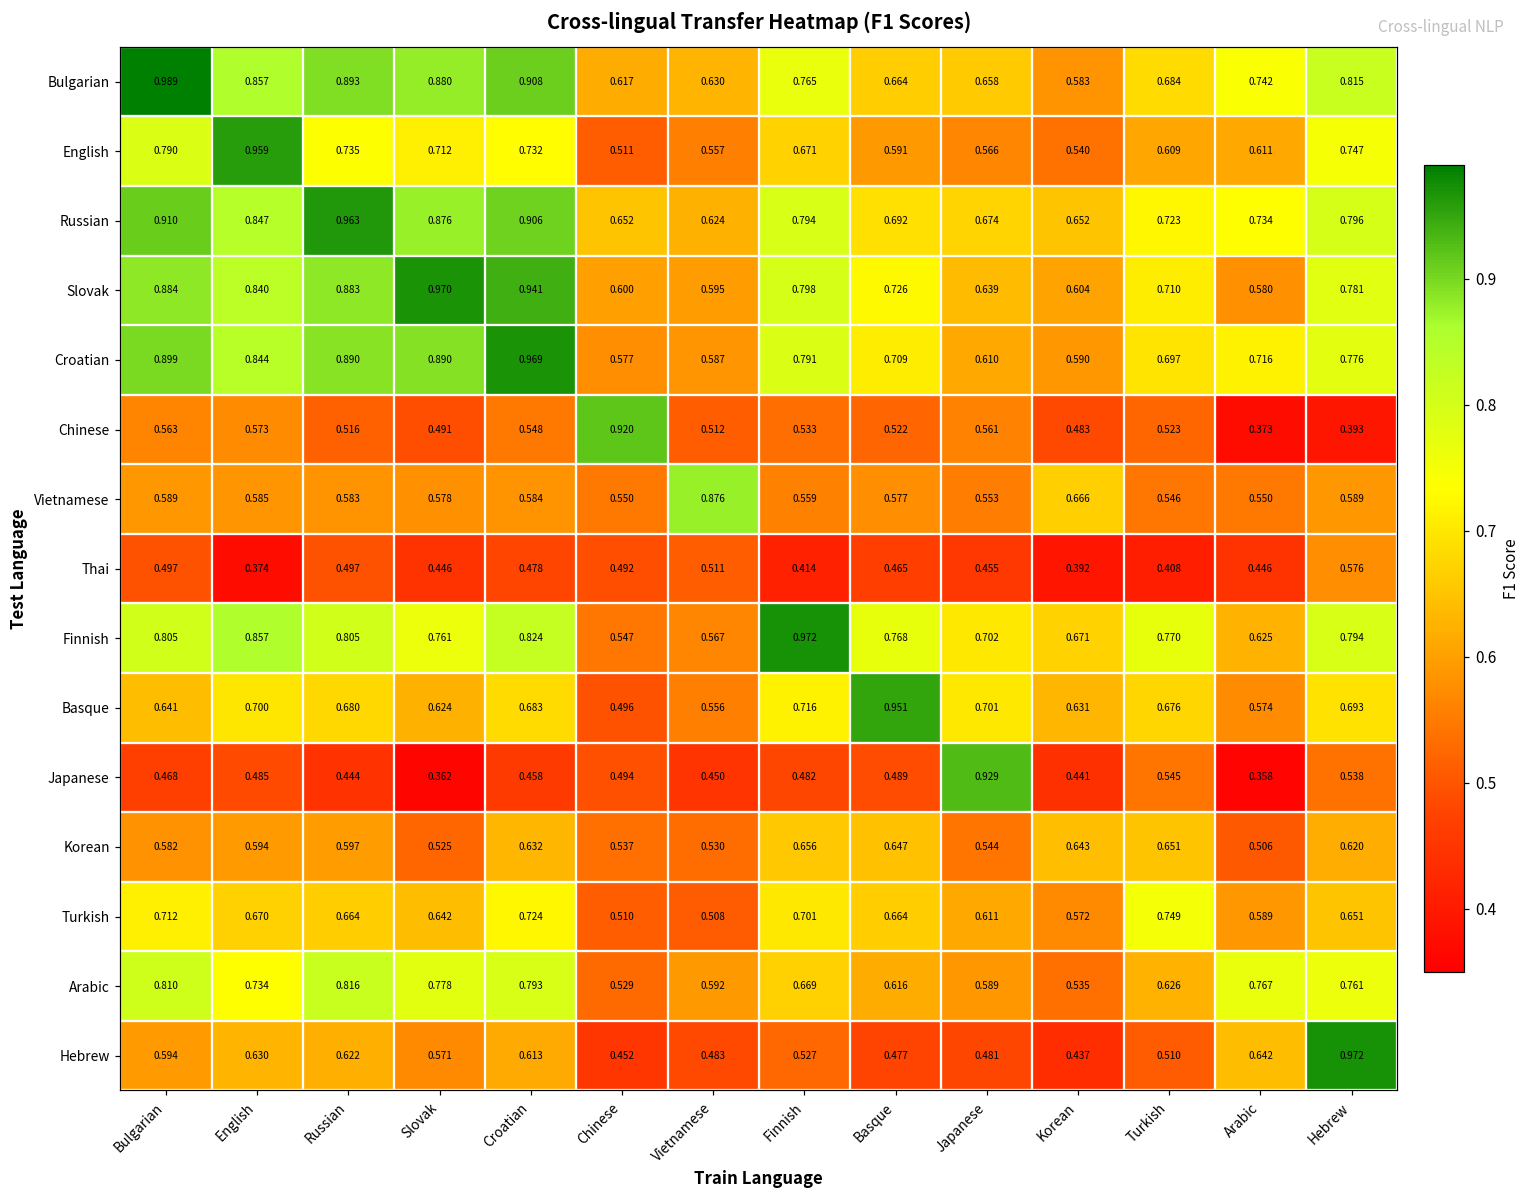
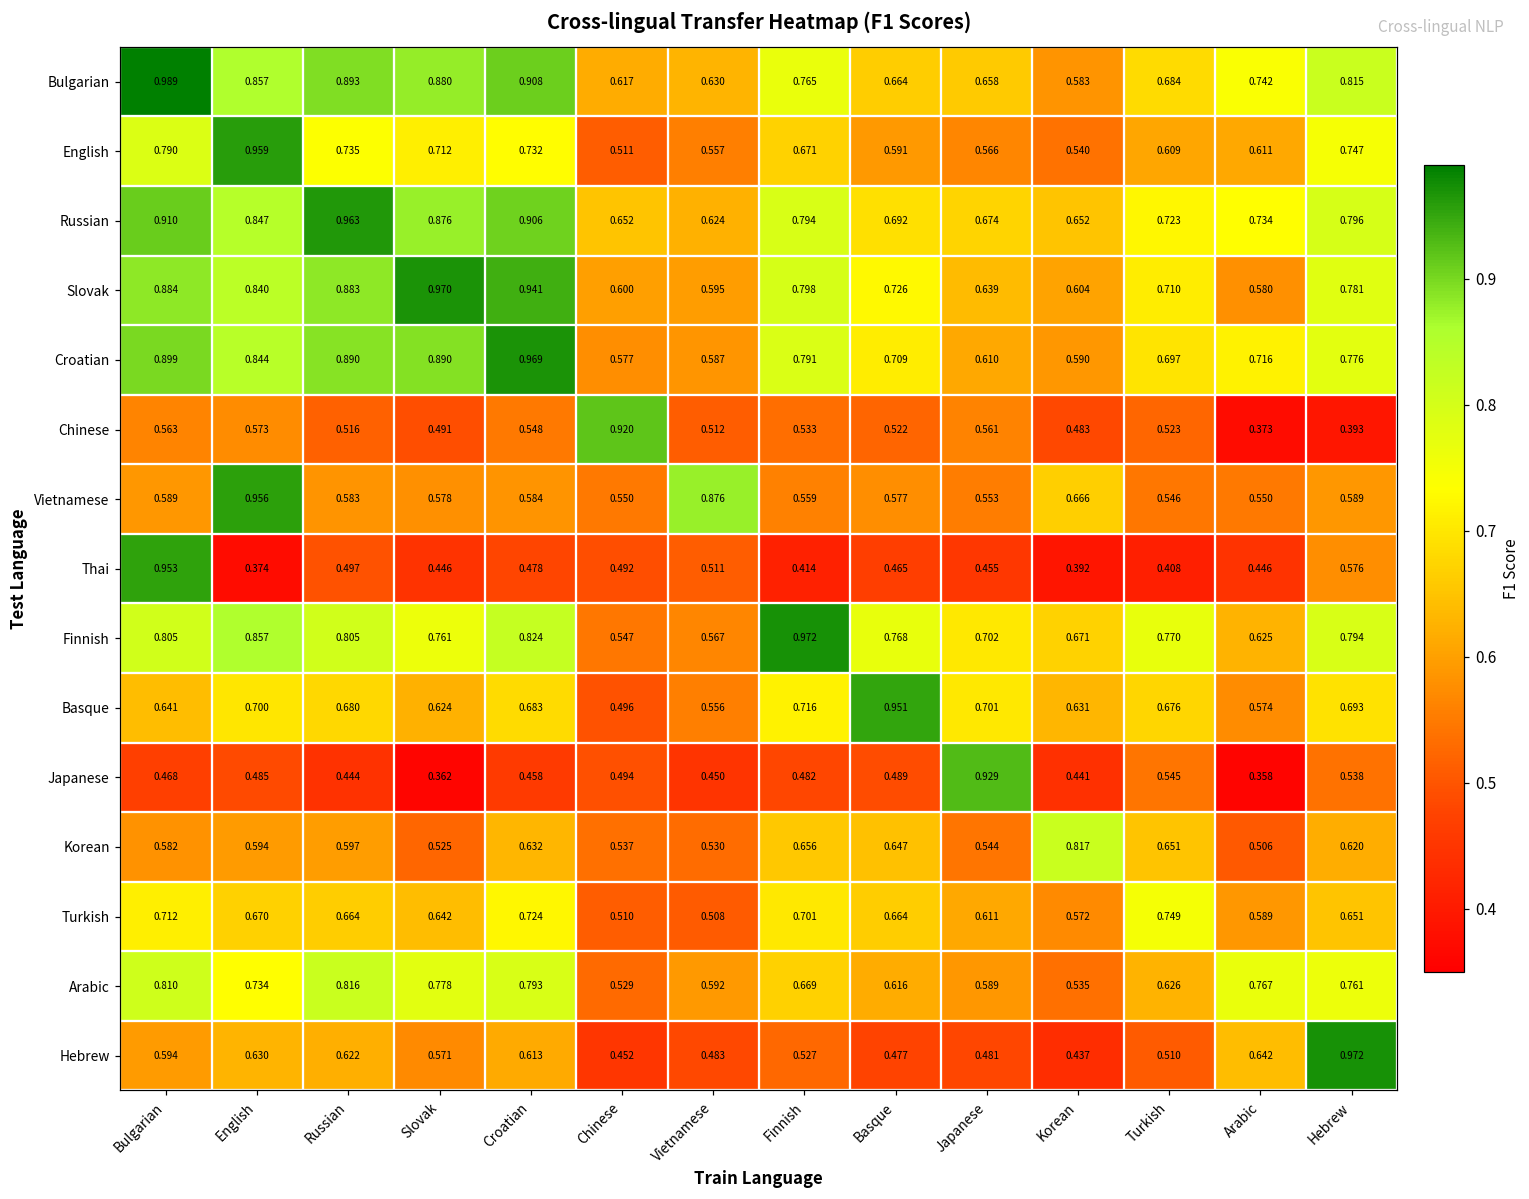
Vietnamese, English: 0.585 -> 0.956
Thai, Bulgarian: 0.497 -> 0.953
Korean, Korean: 0.643 -> 0.817
